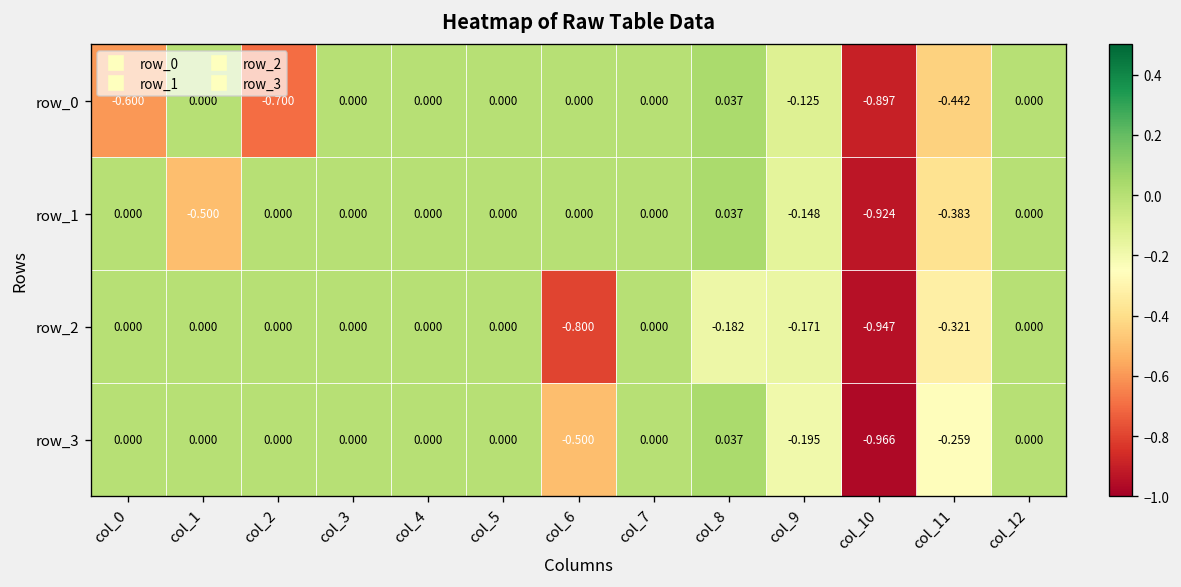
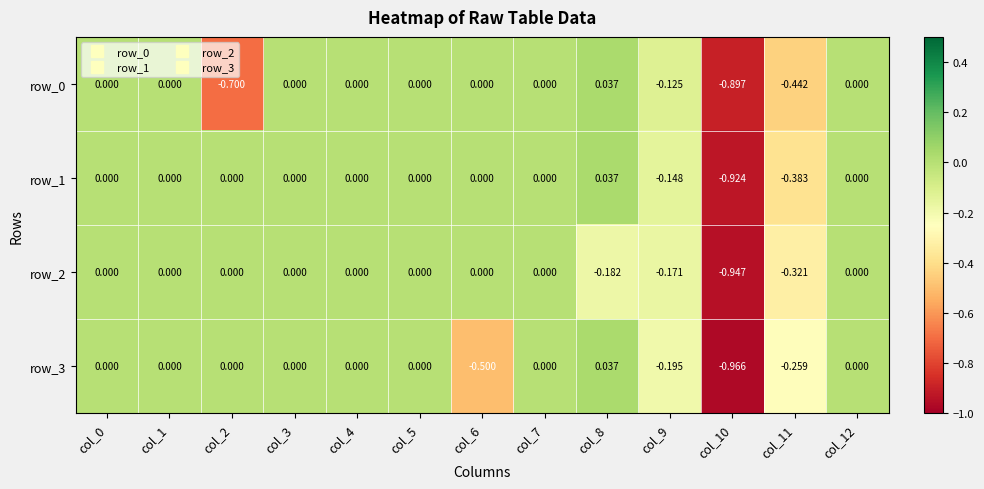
row_0, col_0: -0.600 -> 0.000
row_1, col_1: -0.500 -> 0.000
row_2, col_6: -0.800 -> 0.000
